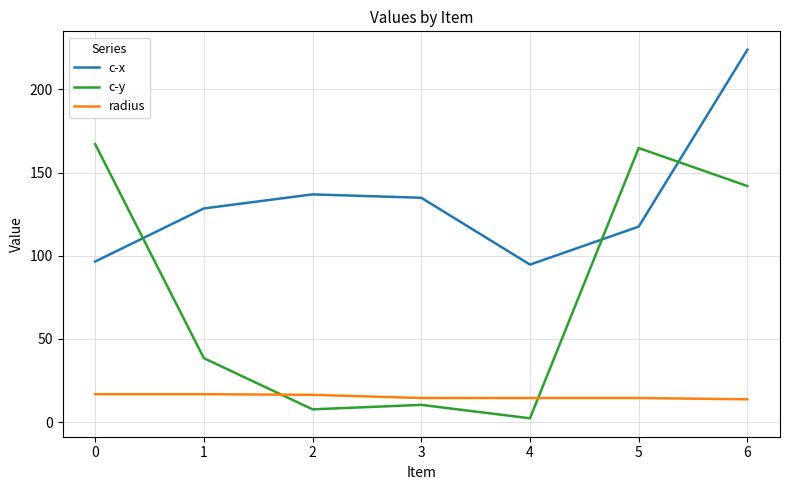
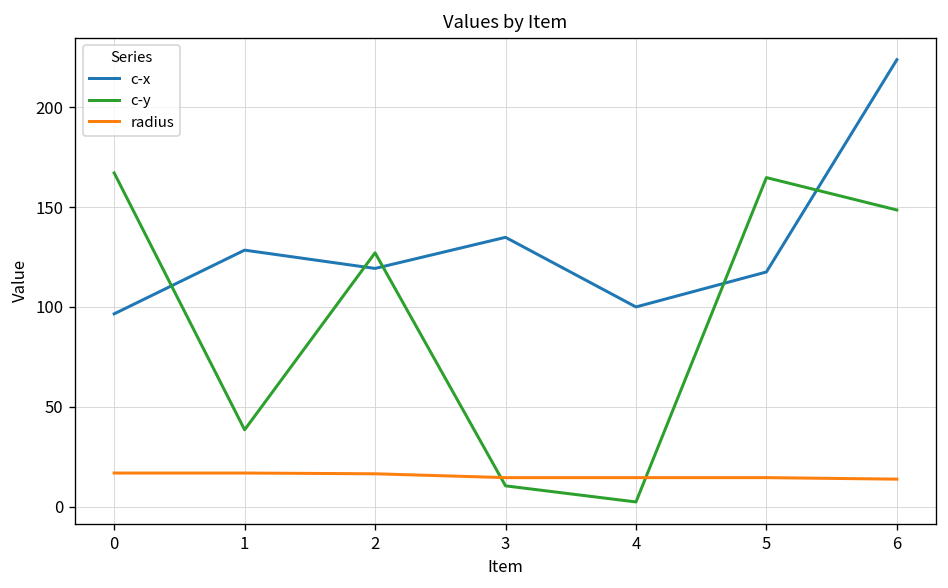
c-x, 2: 137 -> 119
c-y, 2: 8 -> 127
c-x, 4: 95 -> 100
c-y, 6: 142 -> 149
